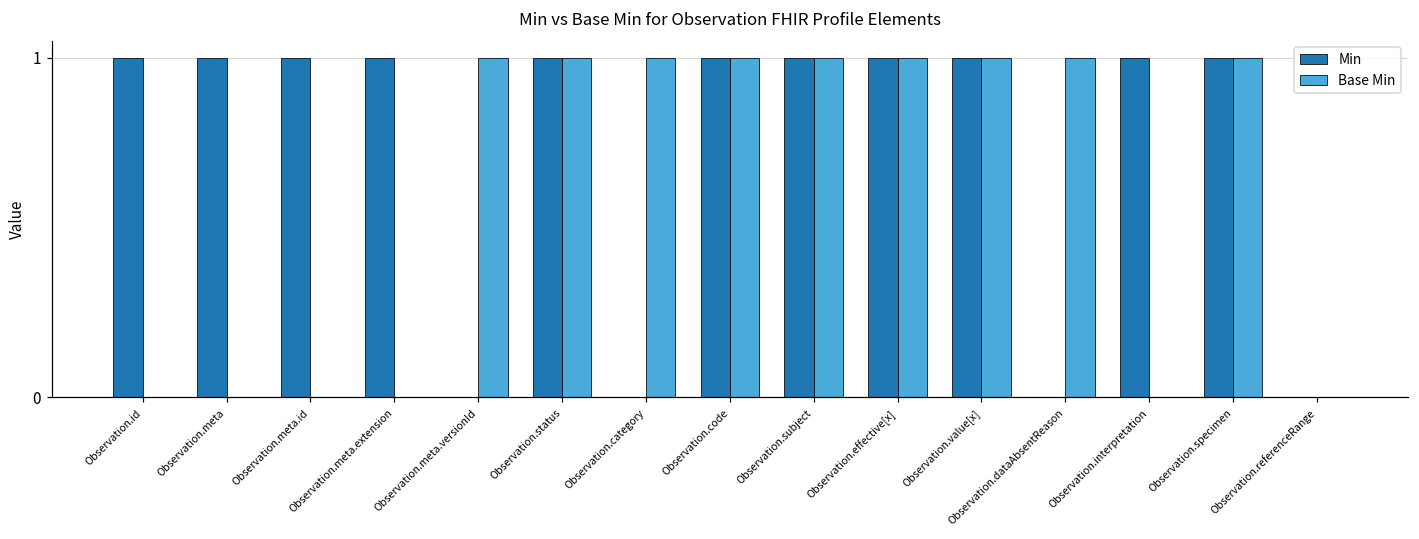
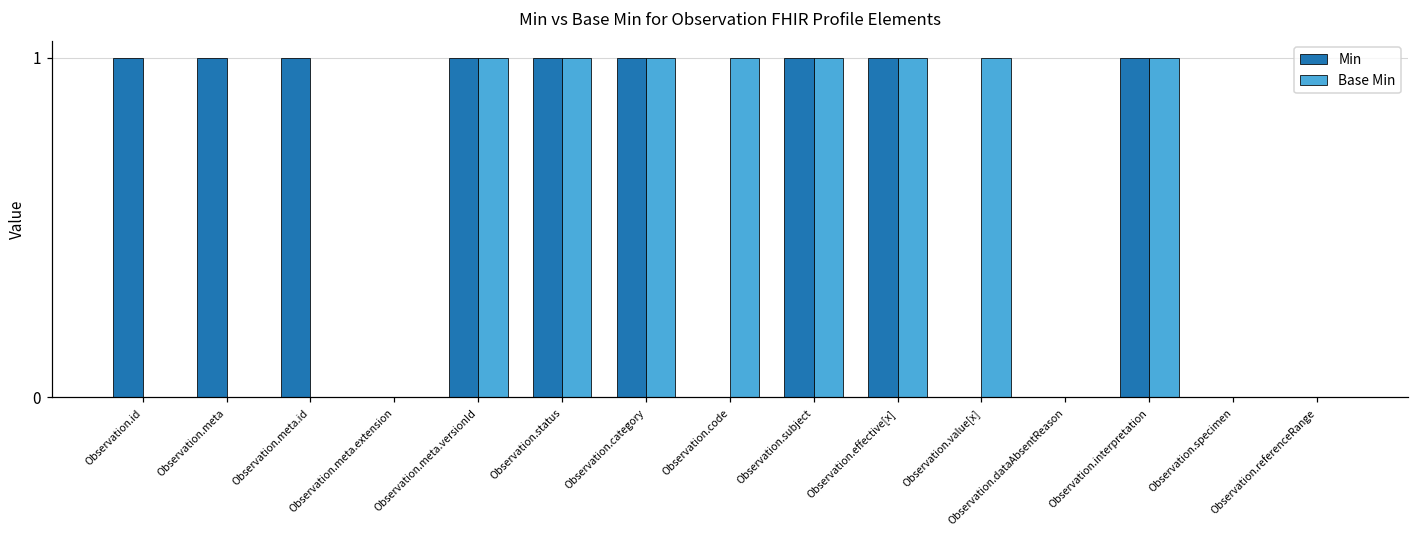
Min, Observation.meta.extension: 1 -> 0
Min, Observation.meta.versionId: 0 -> 1
Min, Observation.category: 0 -> 1
Min, Observation.code: 1 -> 0
Min, Observation.value[x]: 1 -> 0
Base Min, Observation.dataAbsentReason: 1 -> 0
Base Min, Observation.interpretation: 0 -> 1
Min, Observation.specimen: 1 -> 0
Base Min, Observation.specimen: 1 -> 0
